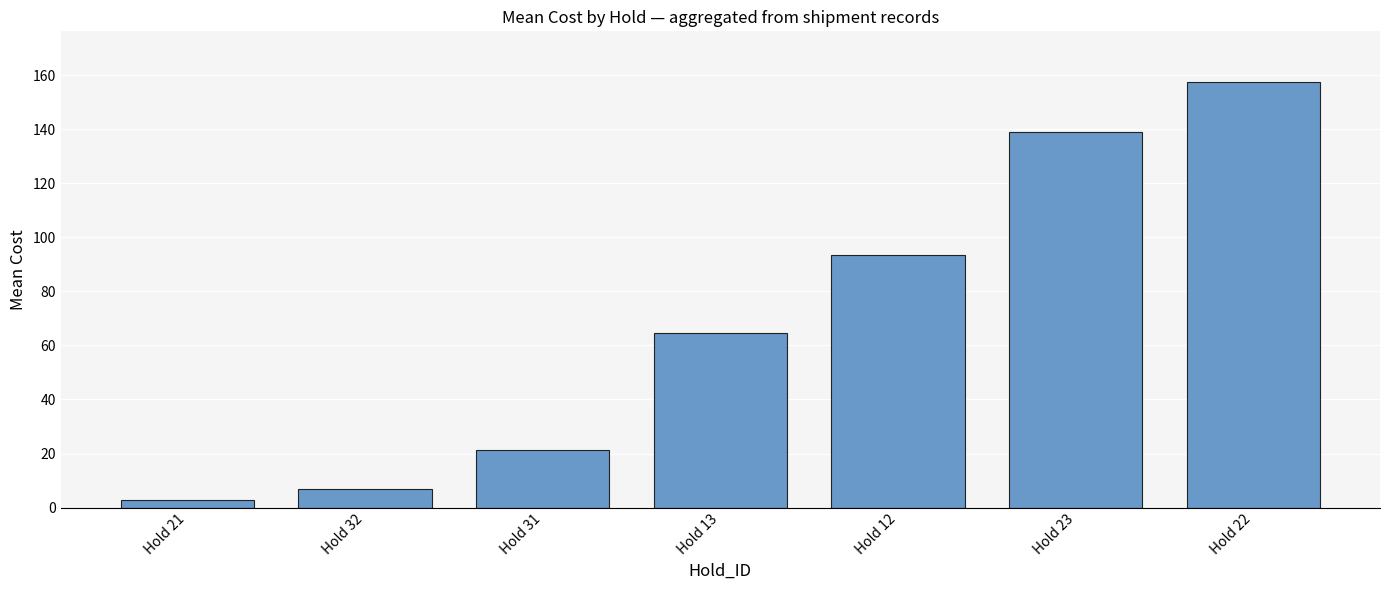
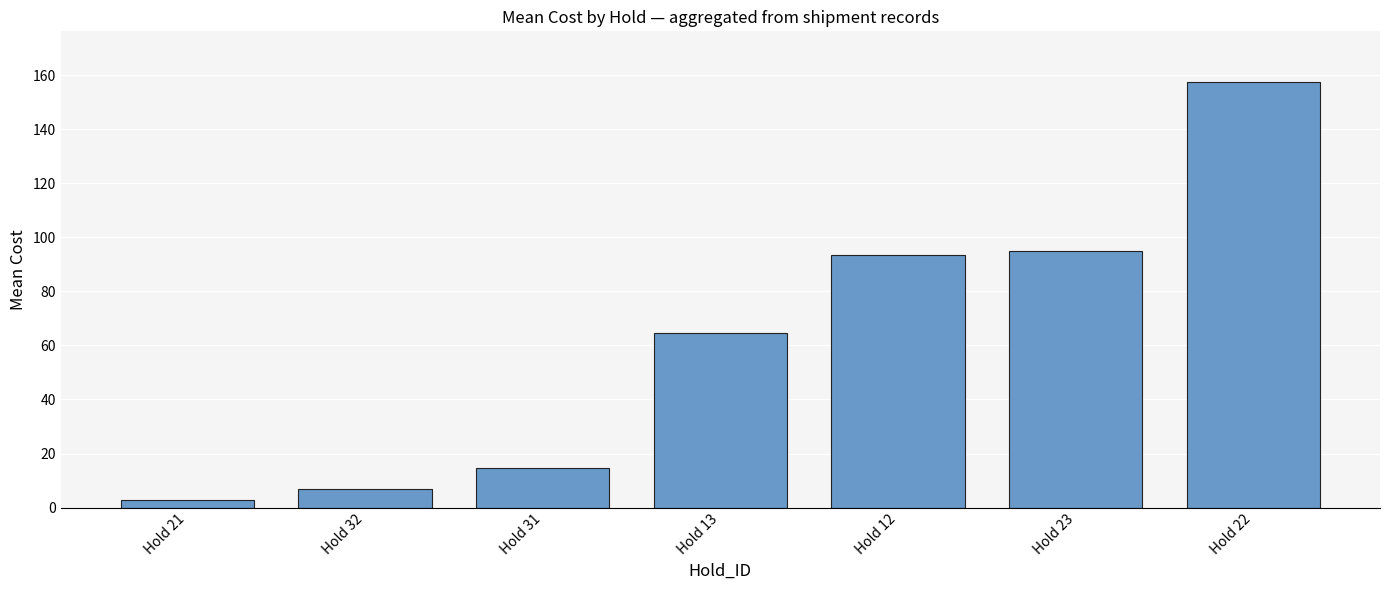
Hold 31: 21 -> 15
Hold 23: 139 -> 95
